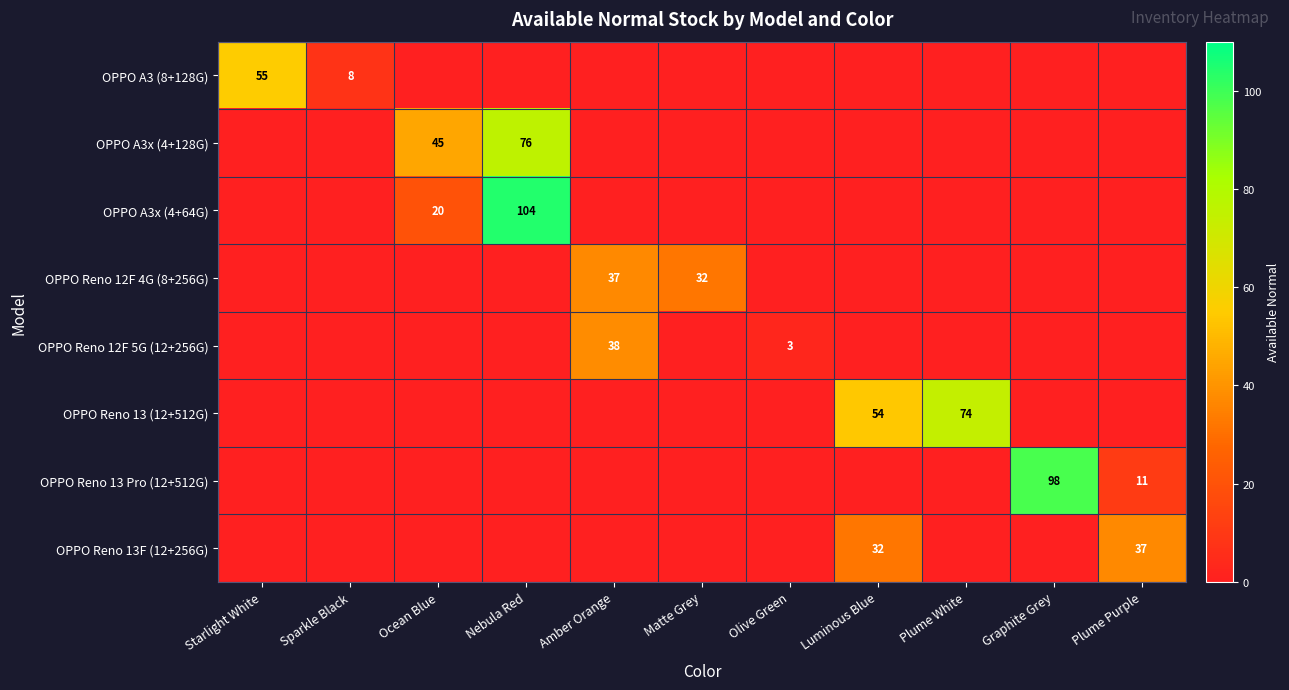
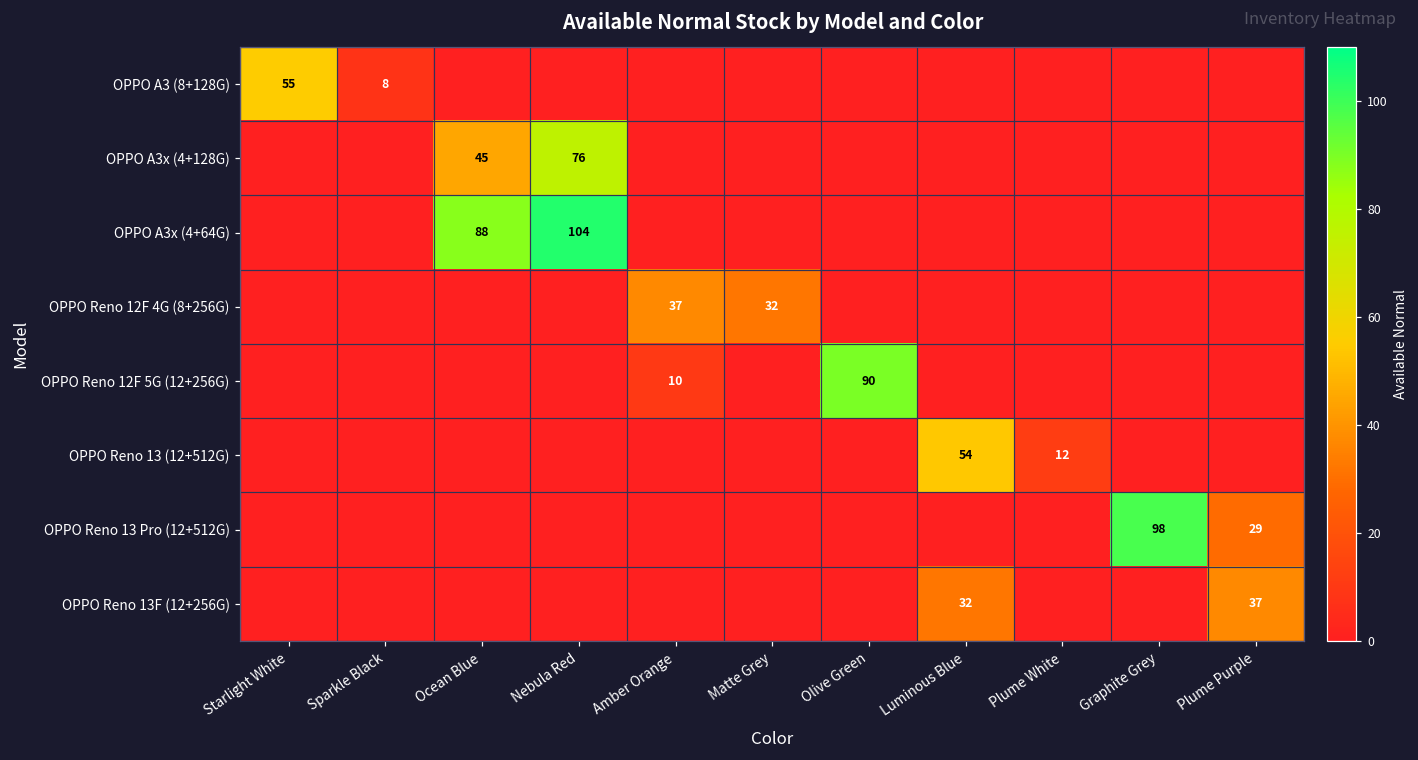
OPPO A3x (4+64G), Ocean Blue: 20 -> 88
OPPO Reno 12F 5G (12+256G), Amber Orange: 38 -> 10
OPPO Reno 12F 5G (12+256G), Olive Green: 3 -> 90
OPPO Reno 13 (12+512G), Plume White: 74 -> 12
OPPO Reno 13 Pro (12+512G), Plume Purple: 11 -> 29
